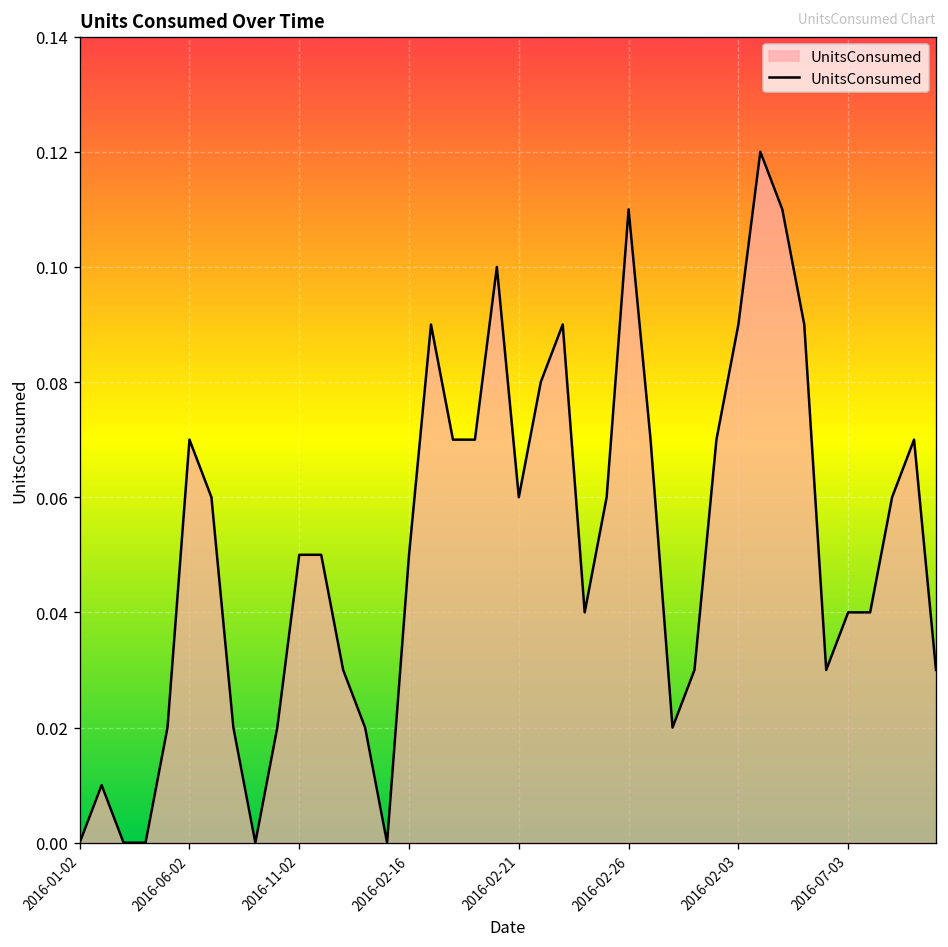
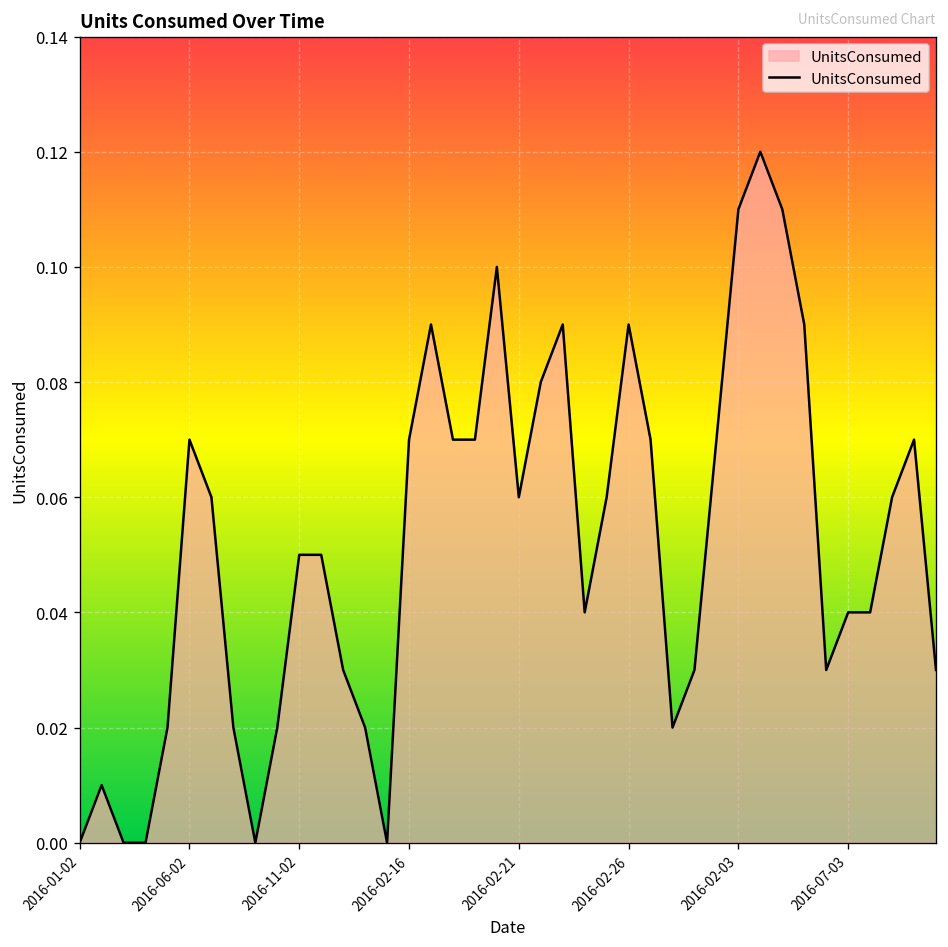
2016-02-16: 0.05 -> 0.07
2016-02-26: 0.11 -> 0.09
2016-02-03: 0.09 -> 0.11
